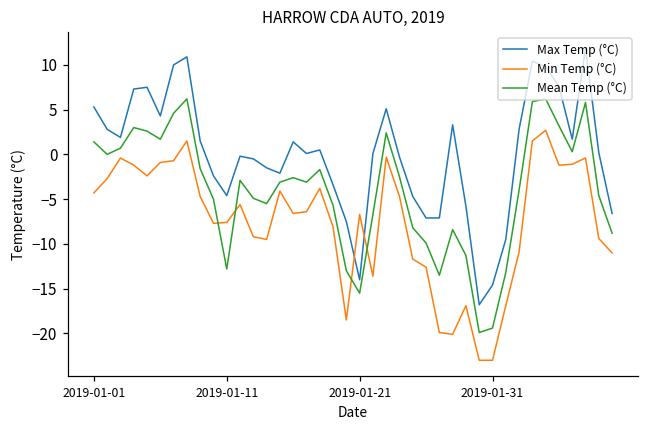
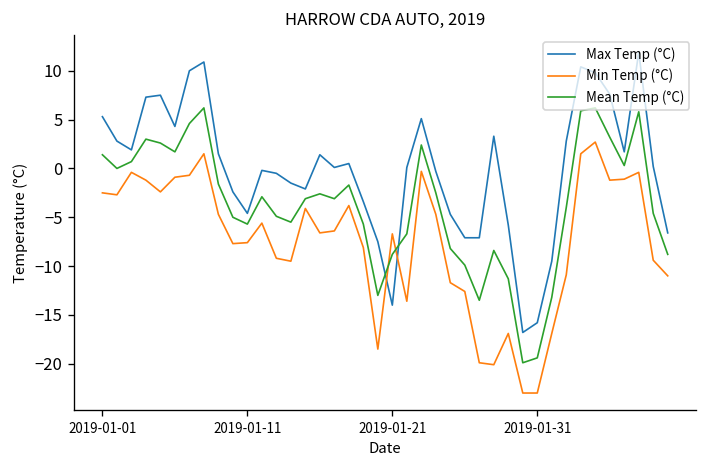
Min Temp (°C), 2019-01-01: -4 -> -3
Mean Temp (°C), 2019-01-11: -13 -> -6
Mean Temp (°C), 2019-01-21: -16 -> -9
Max Temp (°C), 2019-01-31: -15 -> -16
